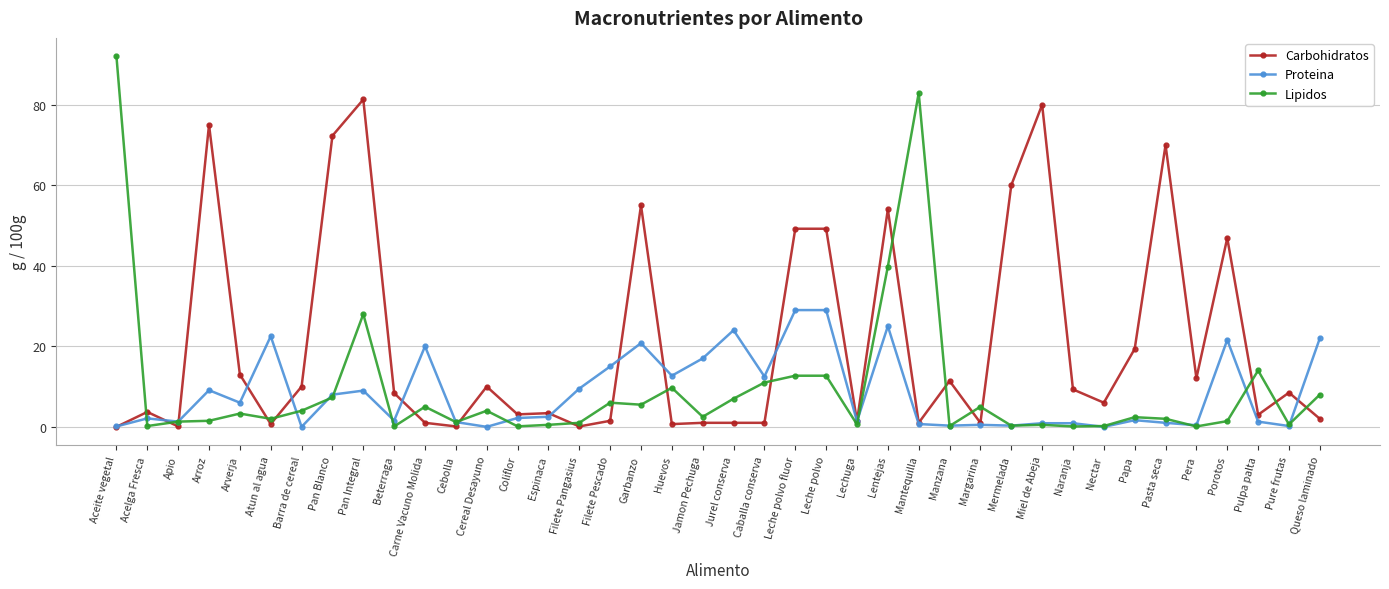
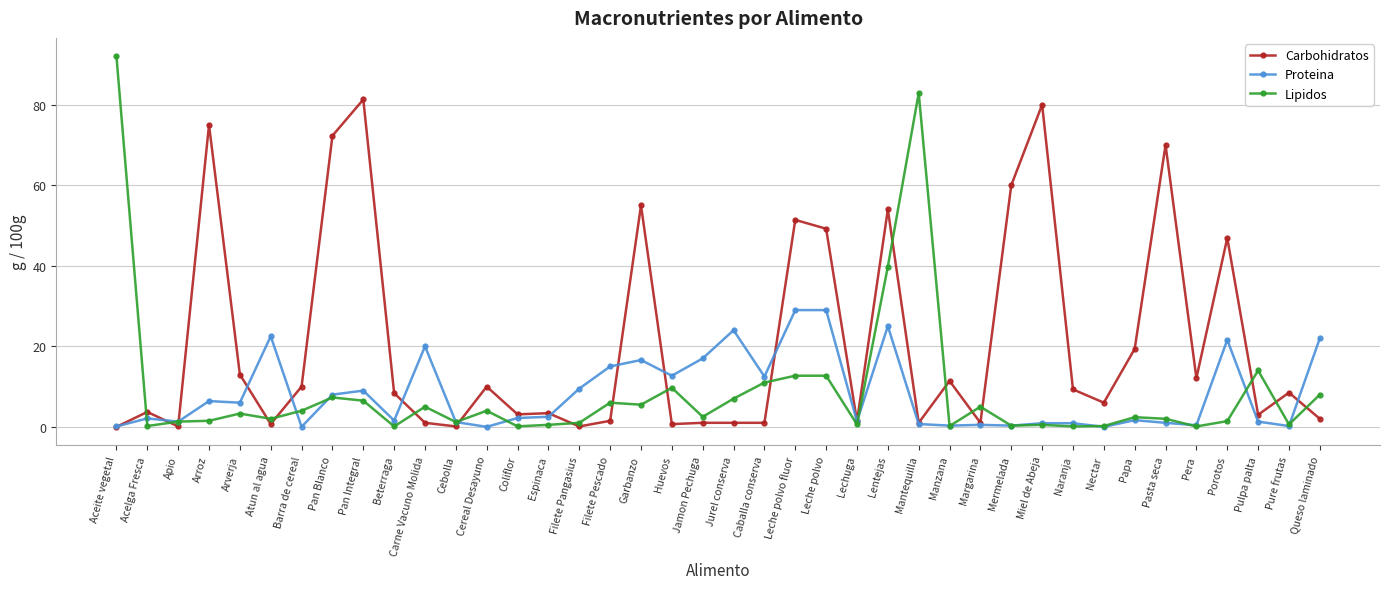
Proteina, Arroz: 9 -> 6
Lipidos, Pan Integral: 28 -> 7
Proteina, Garbanzo: 21 -> 17
Carbohidratos, Leche polvo fluor: 49 -> 51
